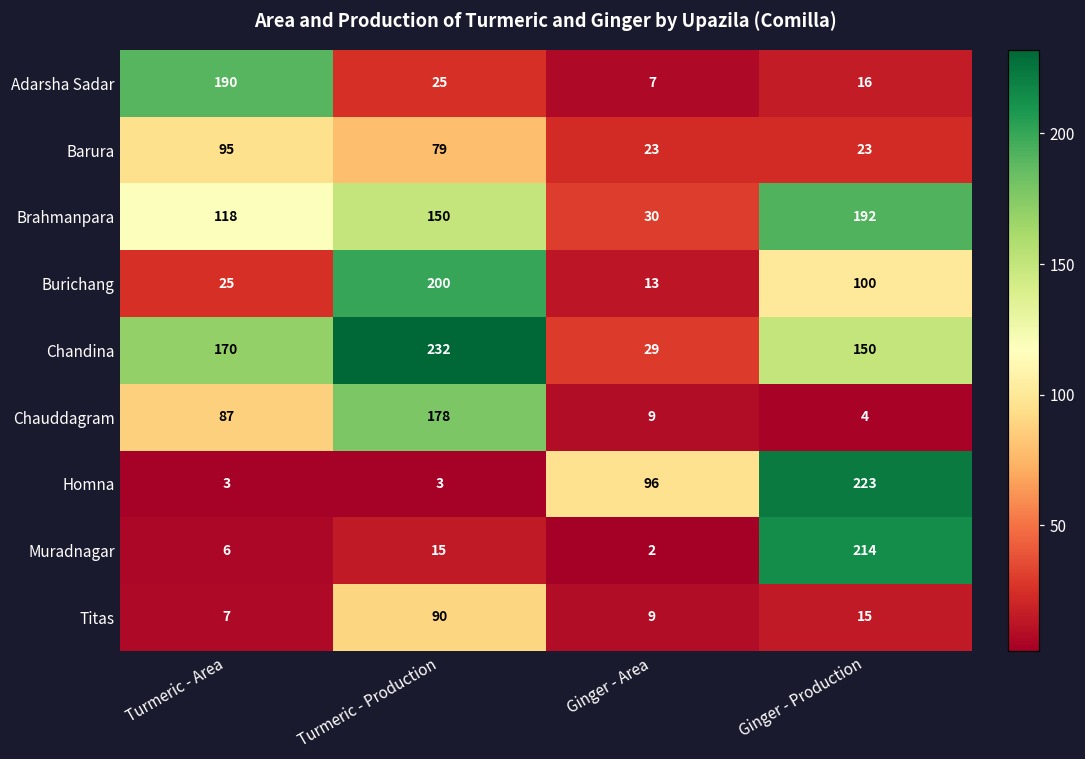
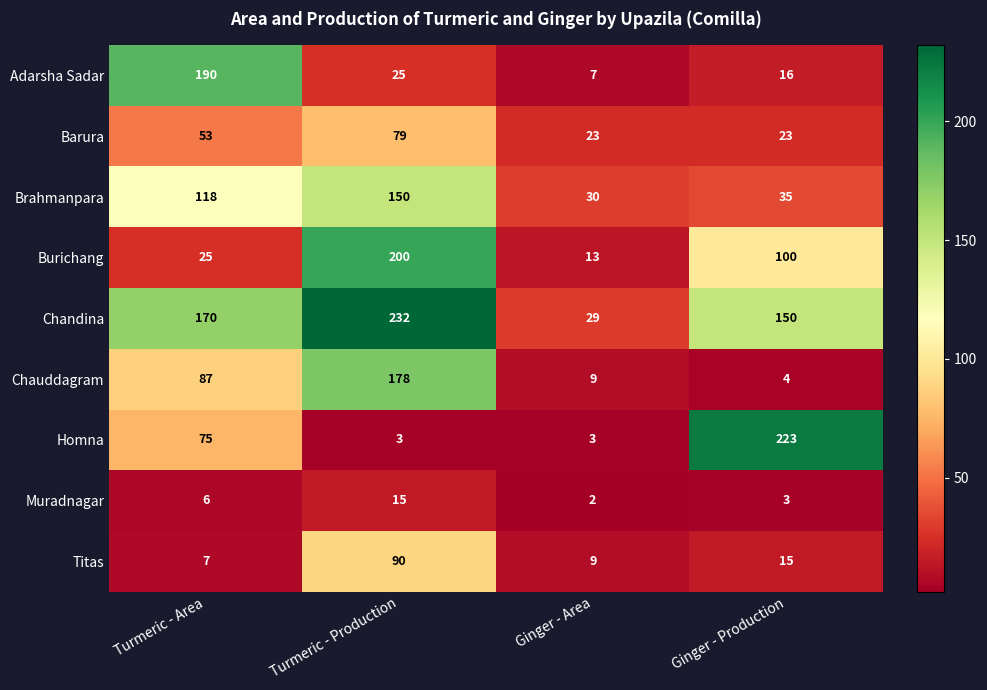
Barura, Turmeric - Area: 95 -> 53
Brahmanpara, Ginger - Production: 192 -> 35
Homna, Turmeric - Area: 3 -> 75
Homna, Ginger - Area: 96 -> 3
Muradnagar, Ginger - Production: 214 -> 3
